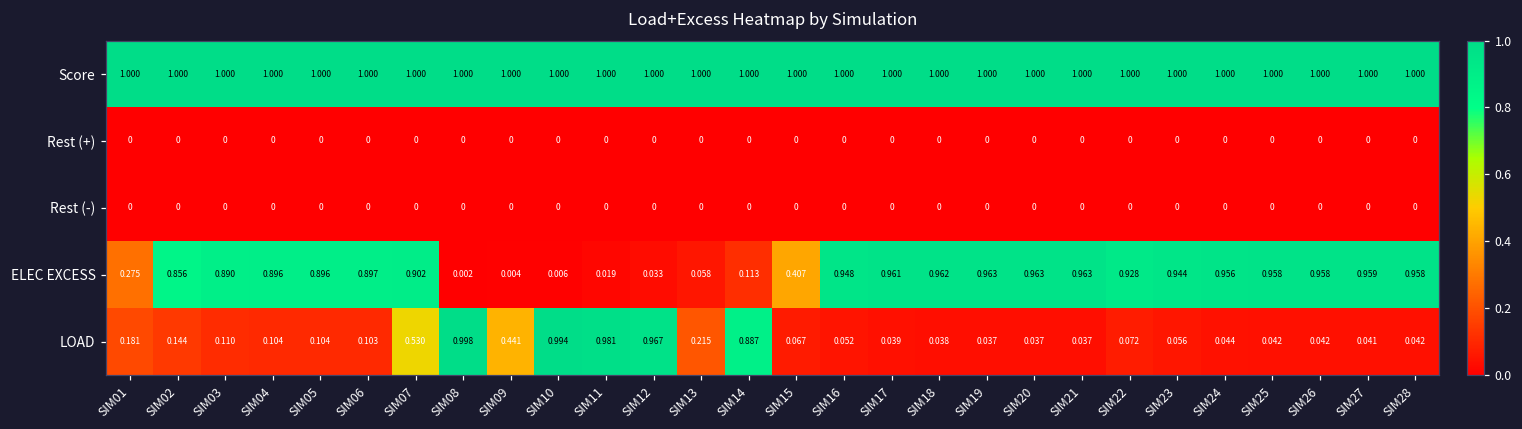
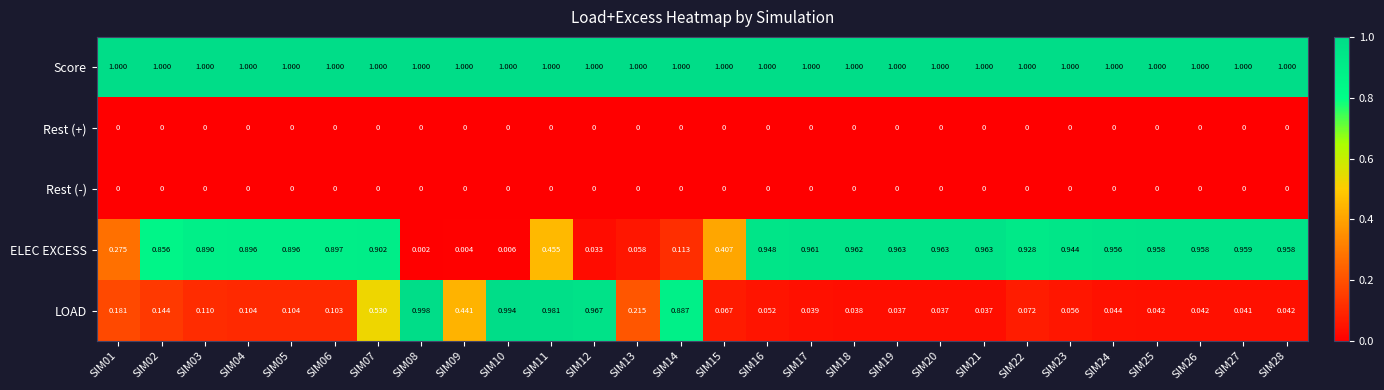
ELEC EXCESS, SIM11: 0.019 -> 0.455
